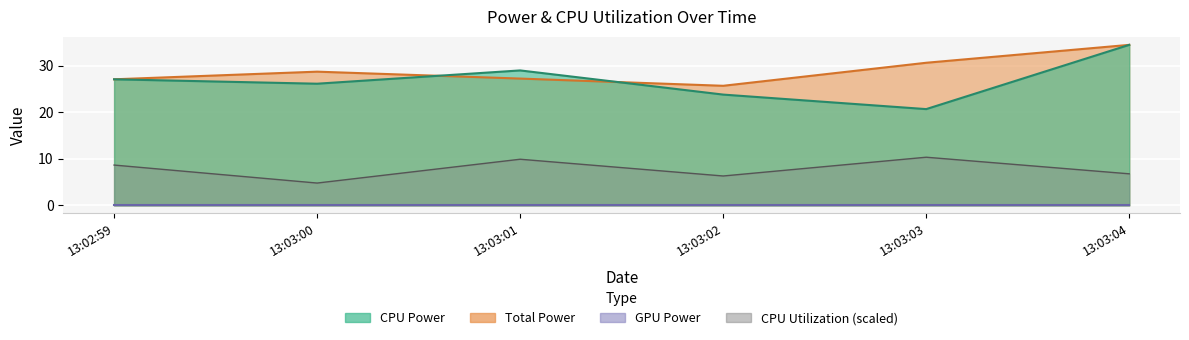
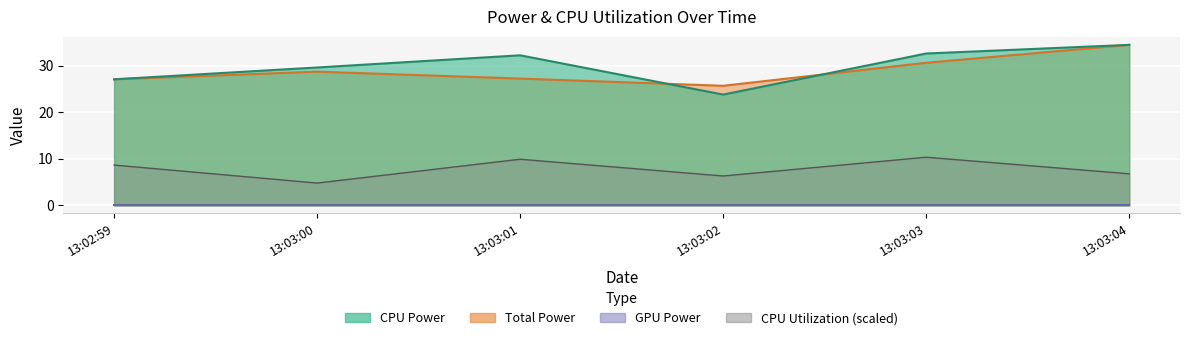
CPU Power, 13:03:00: 26 -> 30
CPU Power, 13:03:01: 29 -> 32
CPU Power, 13:03:03: 21 -> 33
